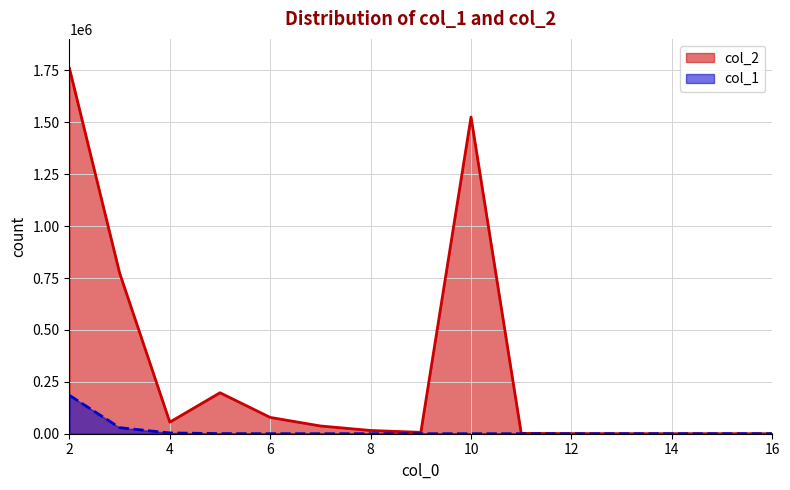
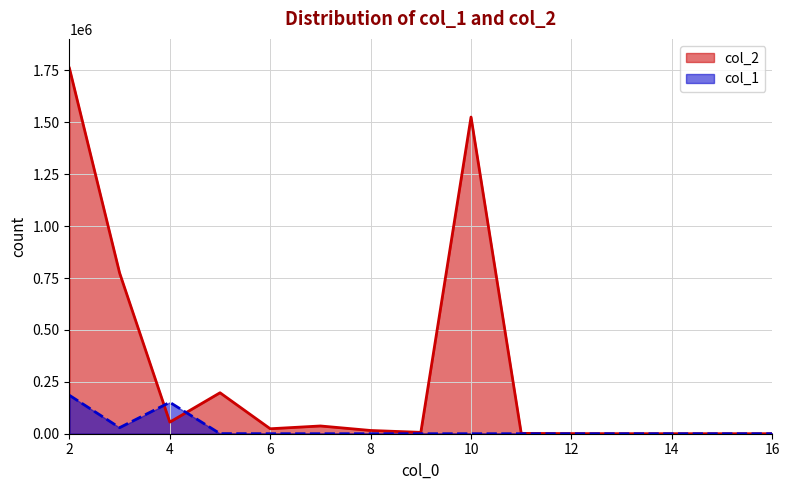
col_1, 4: 0 -> 150000
col_2, 6: 80000 -> 20000
